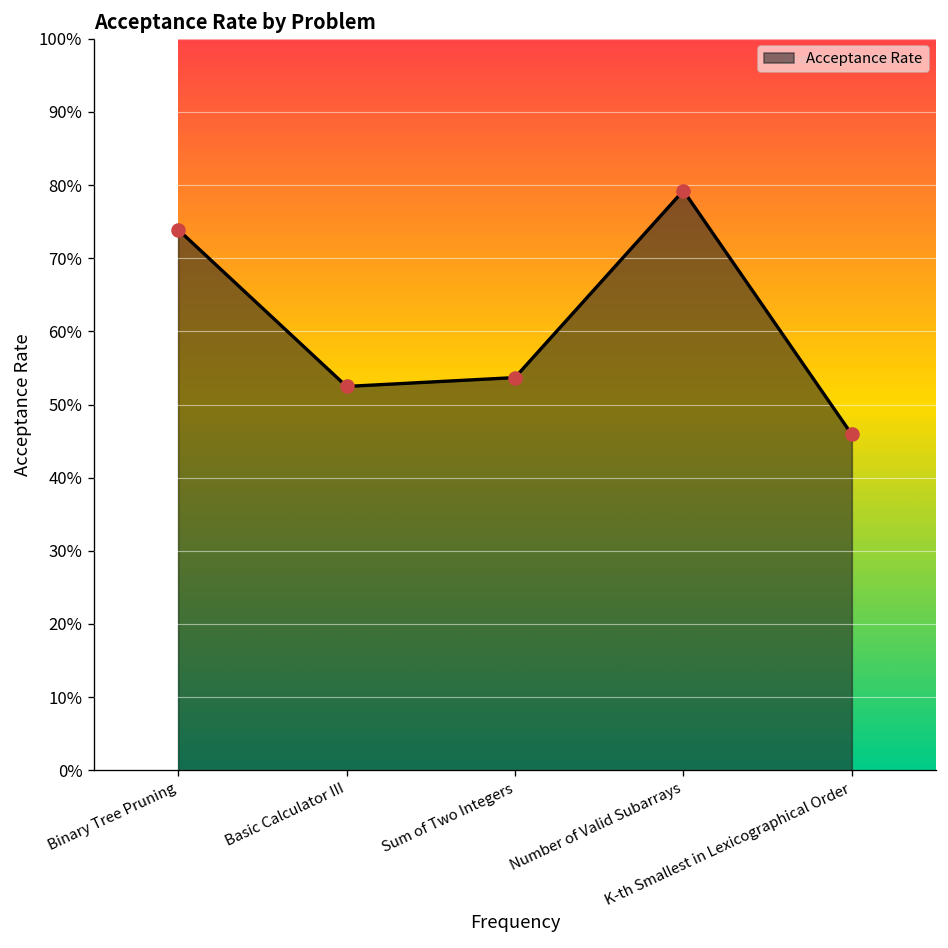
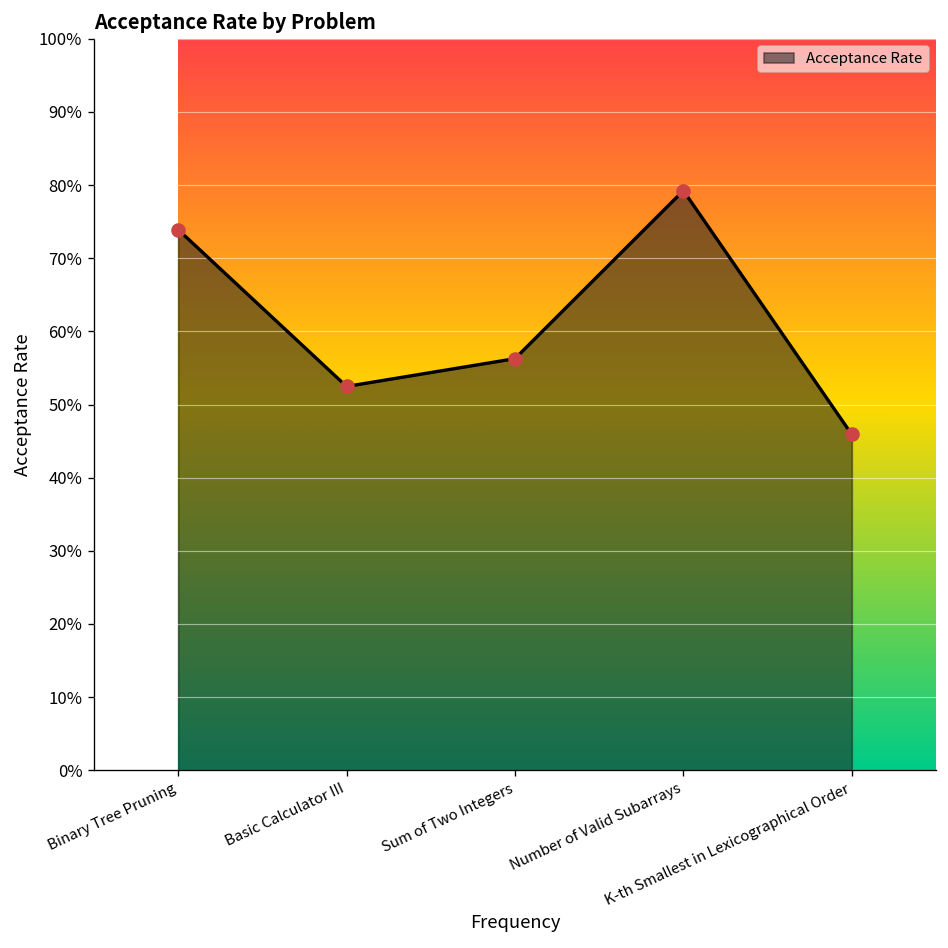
Sum of Two Integers: 54% -> 56%
